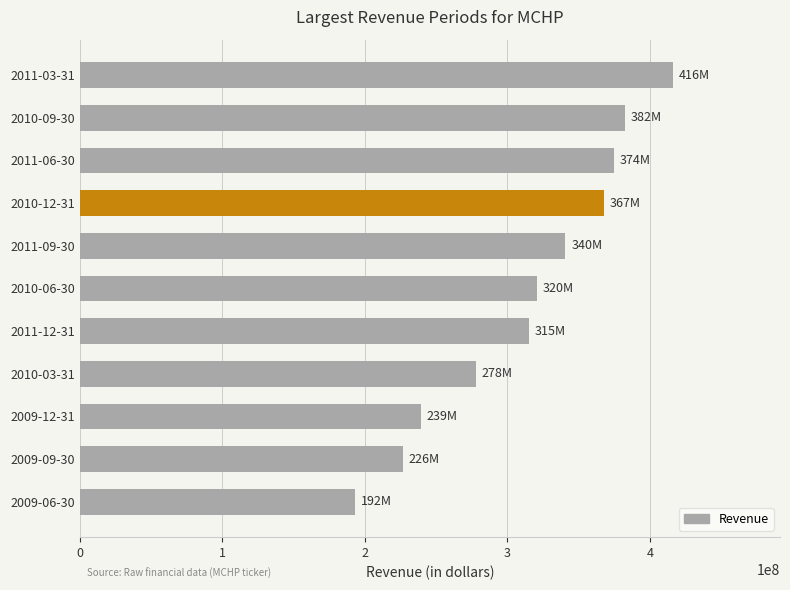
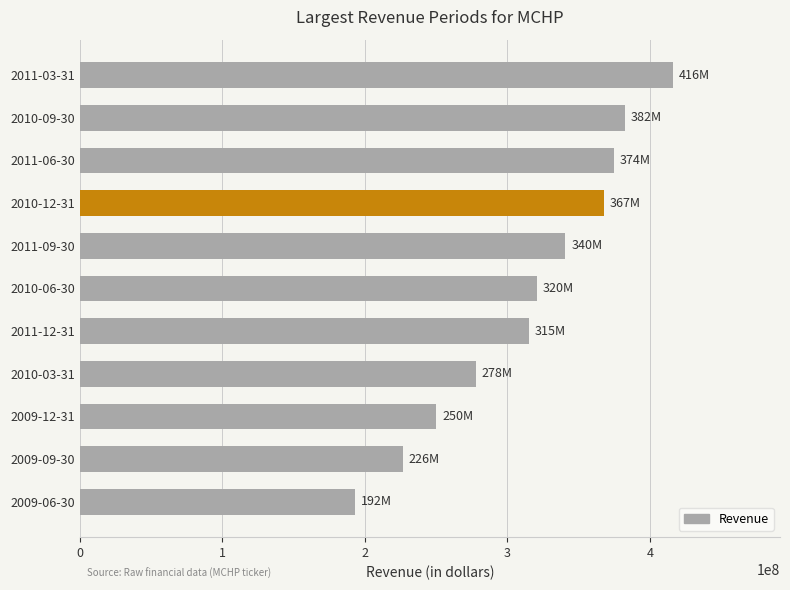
2009-12-31: 239M -> 250M
